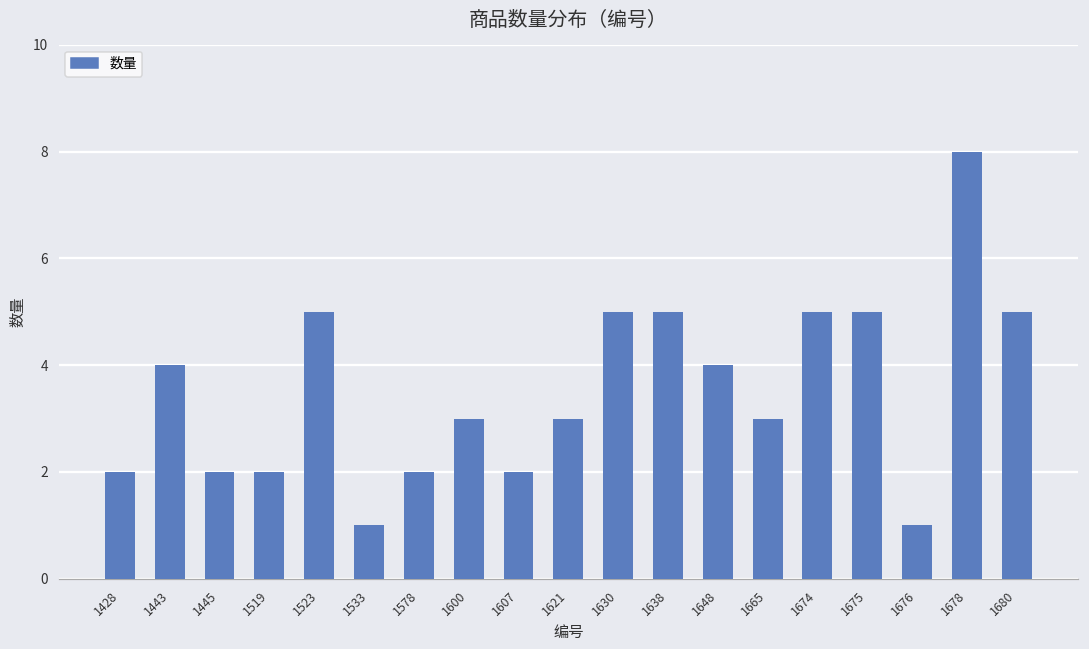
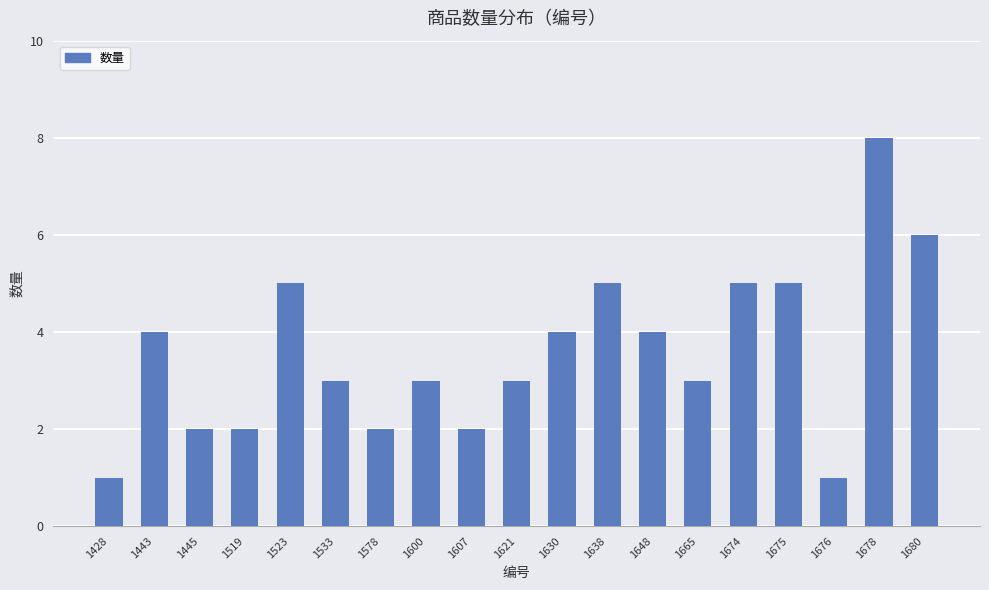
1428: 2 -> 1
1533: 1 -> 3
1630: 5 -> 4
1680: 5 -> 6
